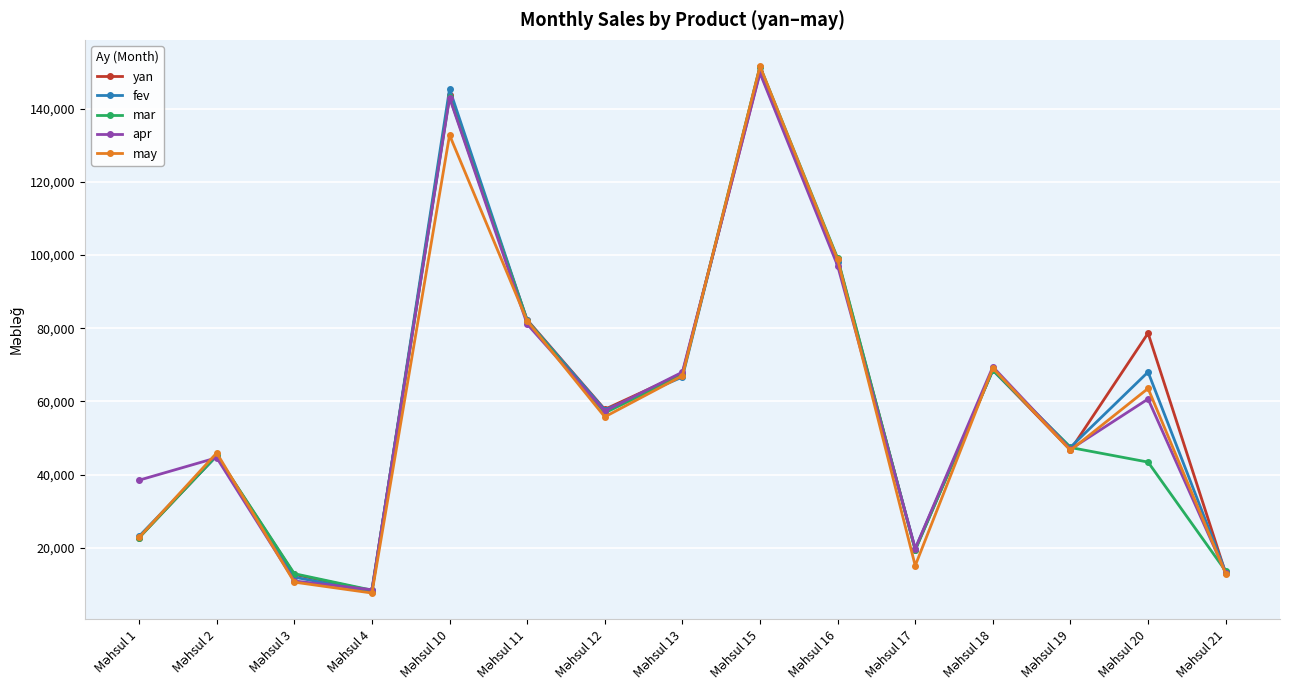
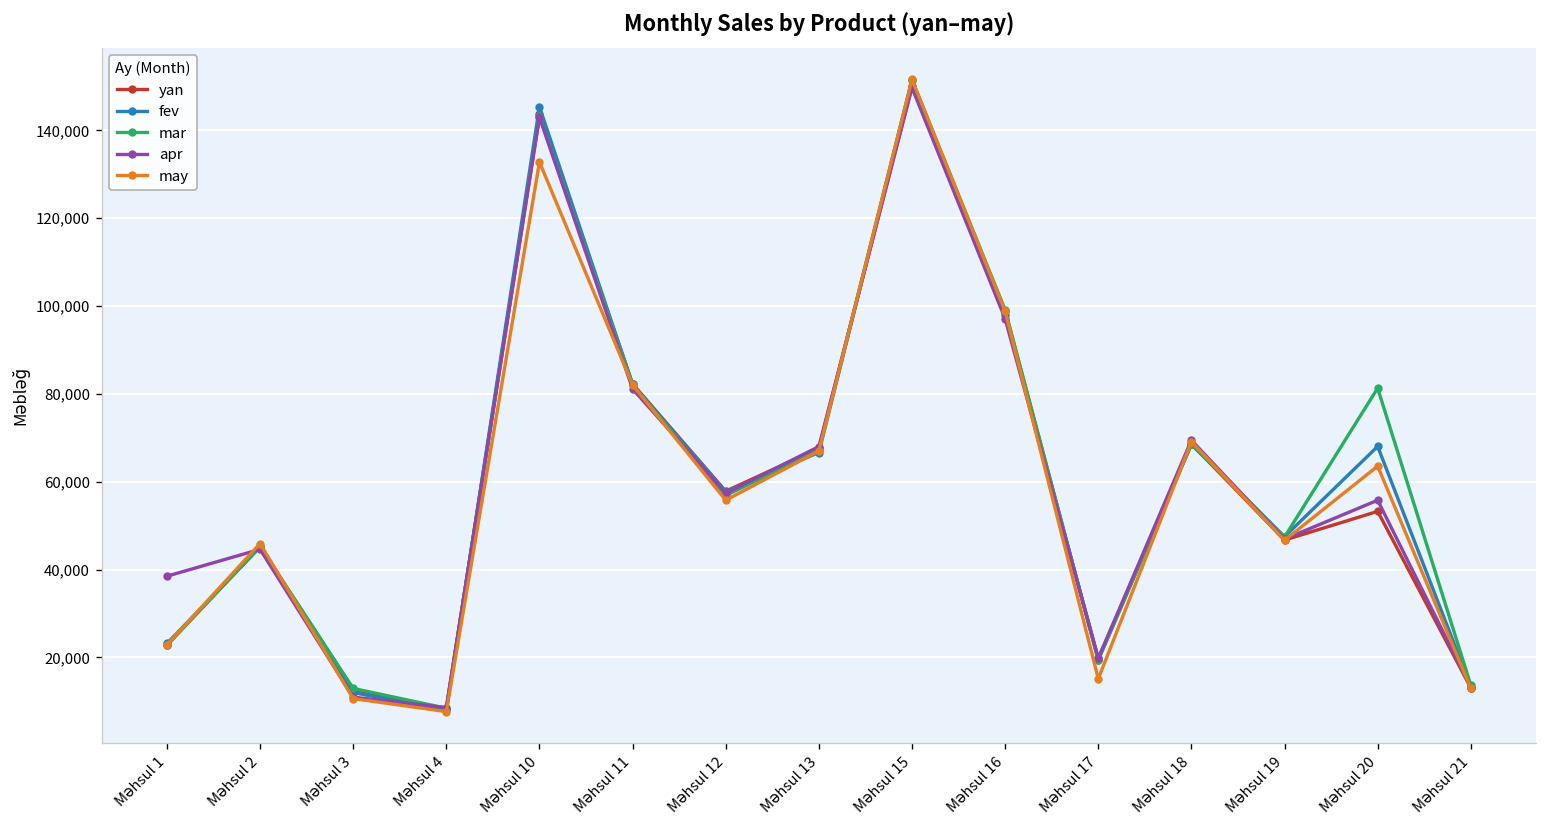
yan, Məhsul 20: 79,000 -> 53,000
mar, Məhsul 20: 43,000 -> 81,000
apr, Məhsul 20: 61,000 -> 56,000
